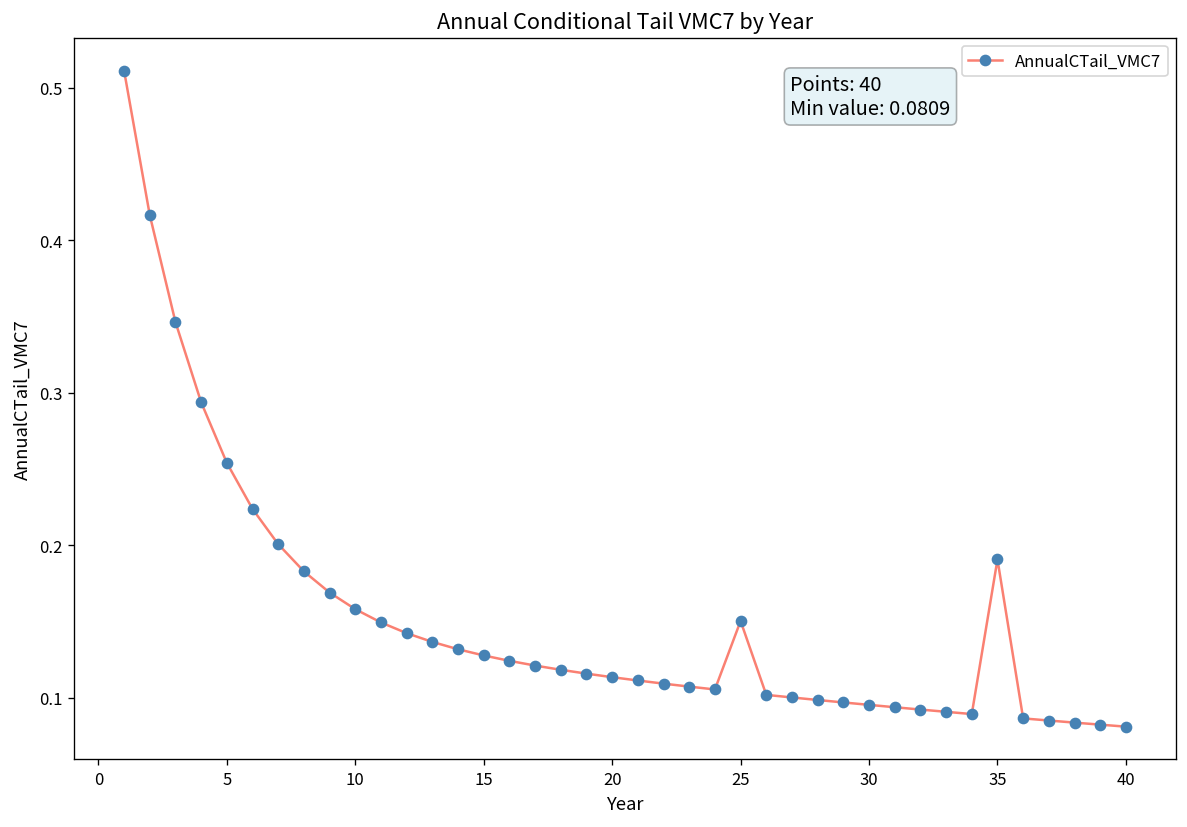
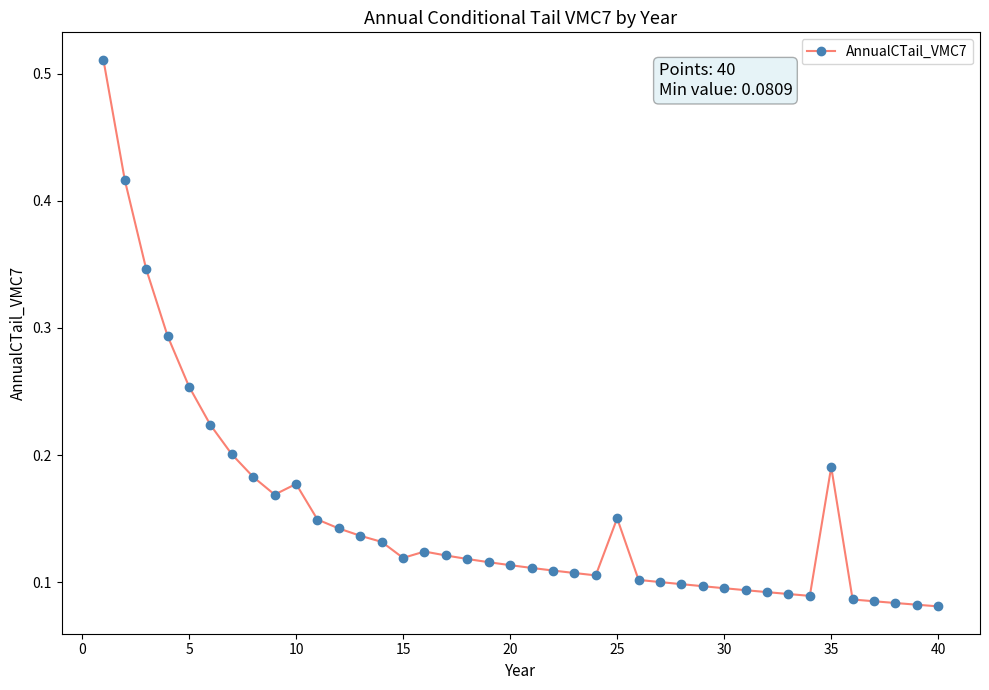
10: 0.158 -> 0.177
15: 0.128 -> 0.119
